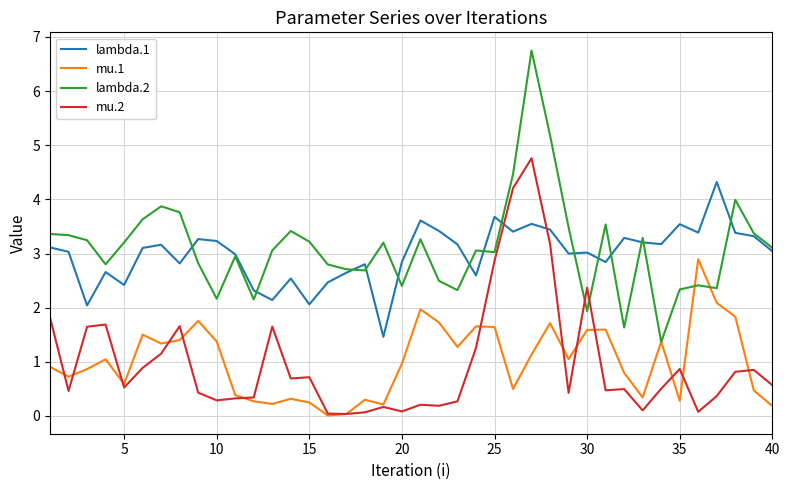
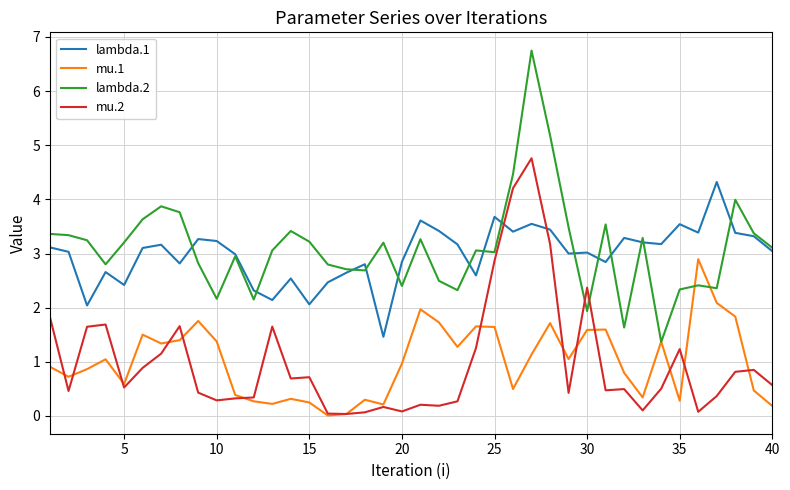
mu.2, 35: 0.9 -> 1.2
